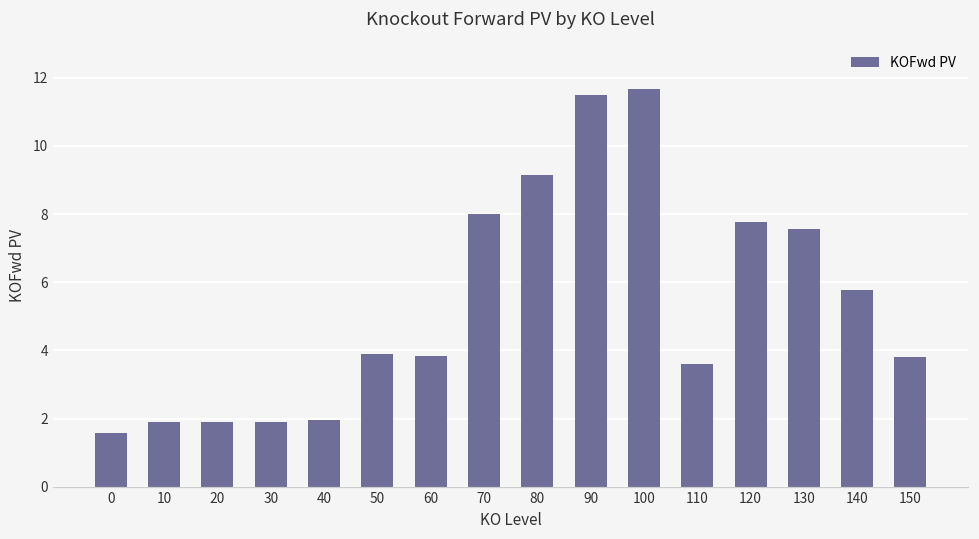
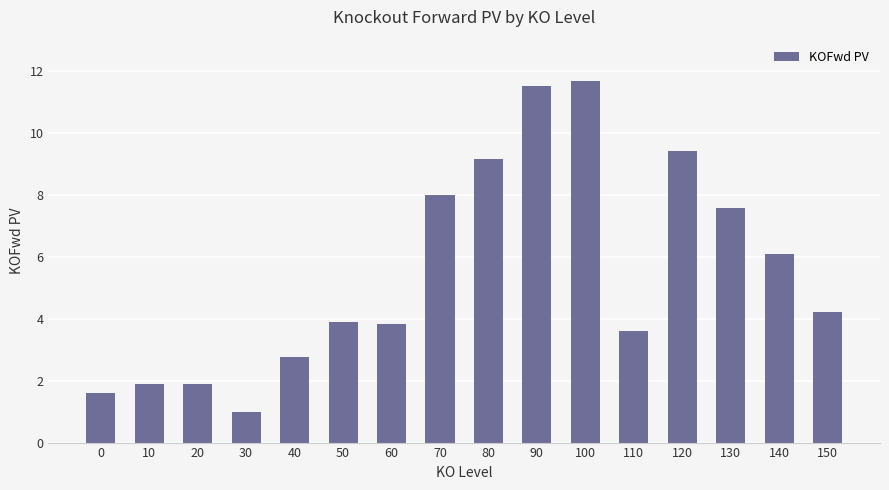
30: 1.9 -> 1.0
40: 2.0 -> 2.8
120: 7.8 -> 9.4
140: 5.8 -> 6.1
150: 3.8 -> 4.2
